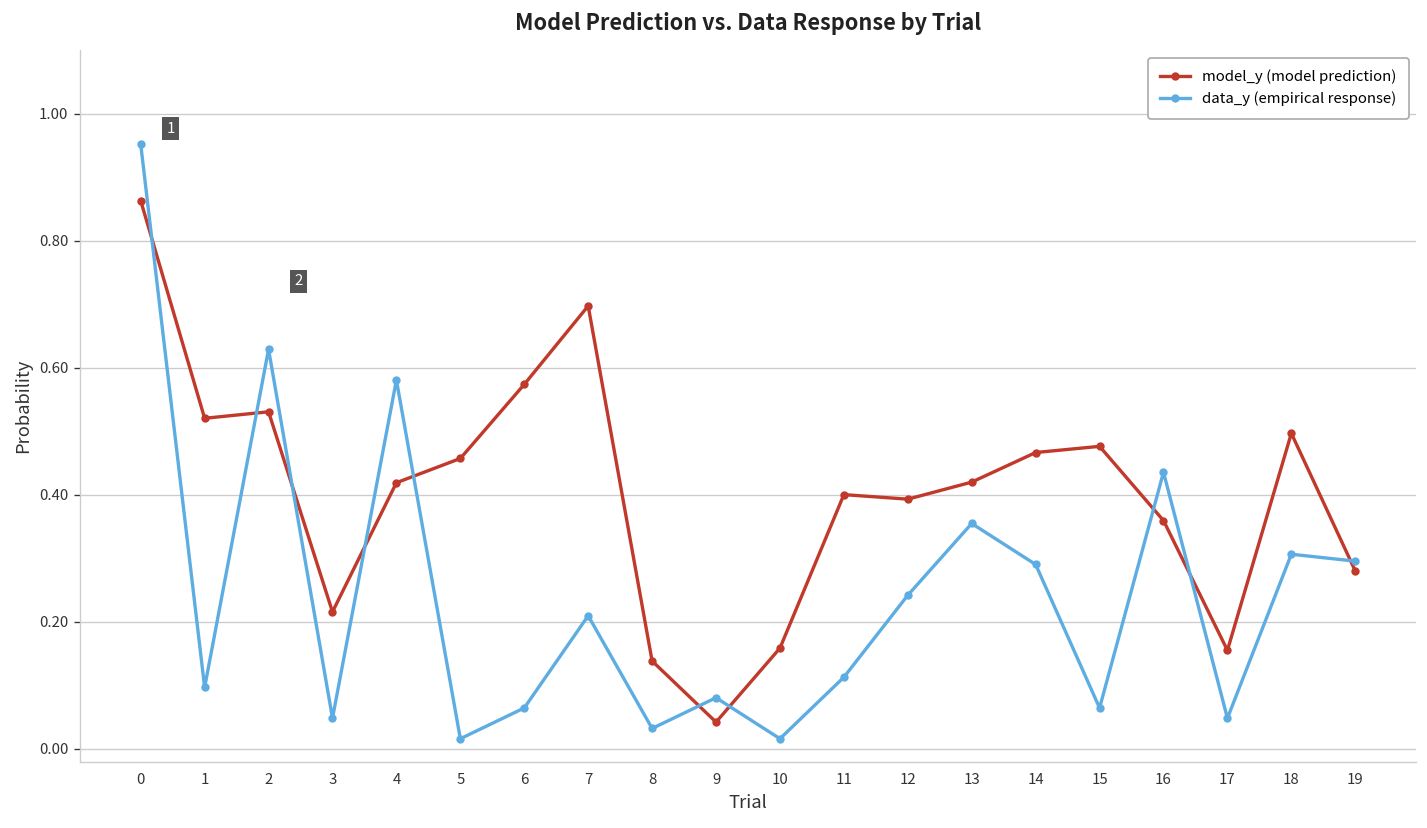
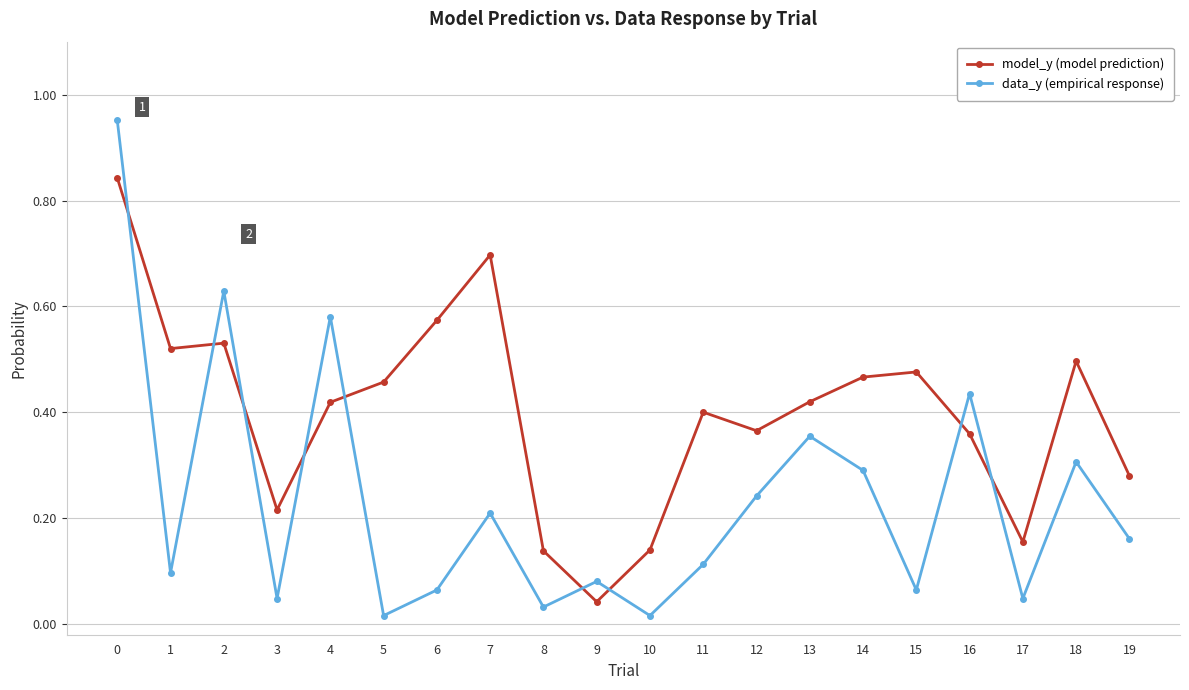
model_y (model prediction), 0: 0.86 -> 0.84
model_y (model prediction), 10: 0.16 -> 0.14
model_y (model prediction), 12: 0.39 -> 0.37
data_y (empirical response), 19: 0.30 -> 0.16
